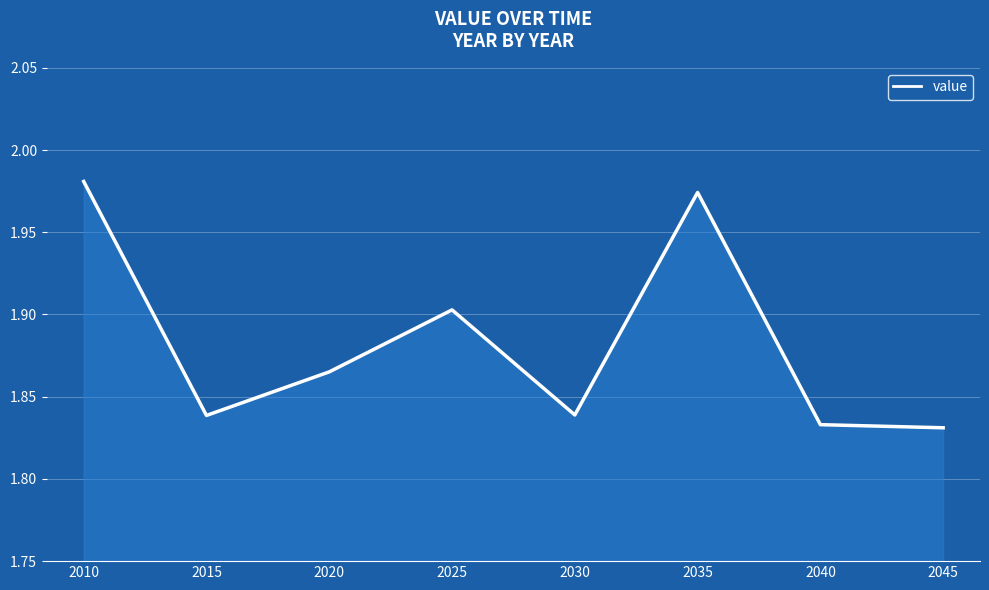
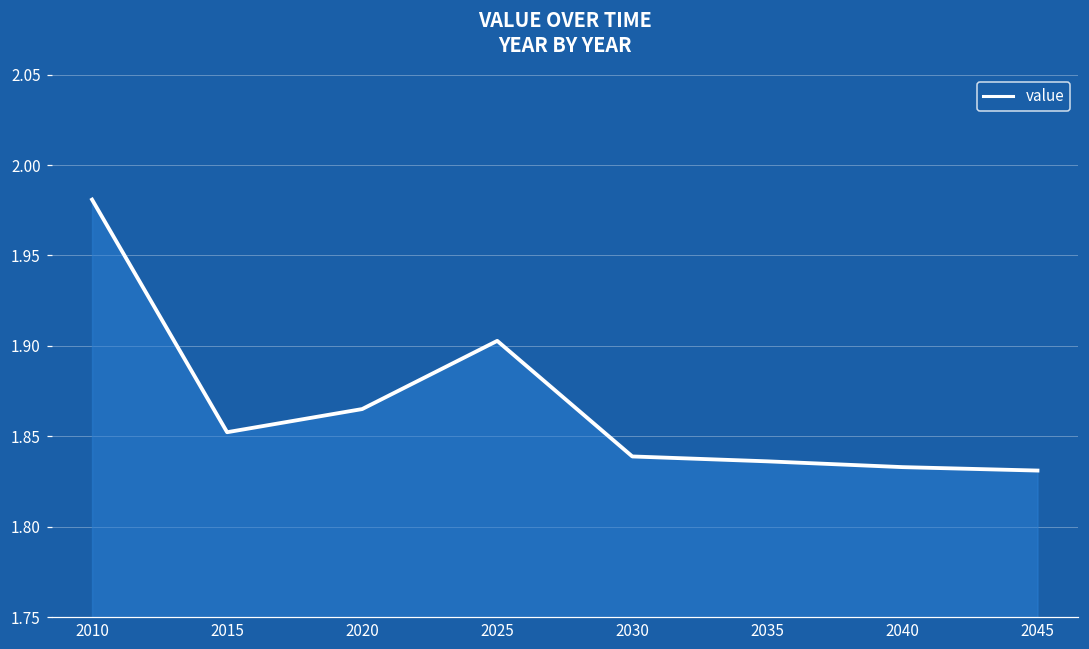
2015: 1.839 -> 1.852
2035: 1.974 -> 1.836
